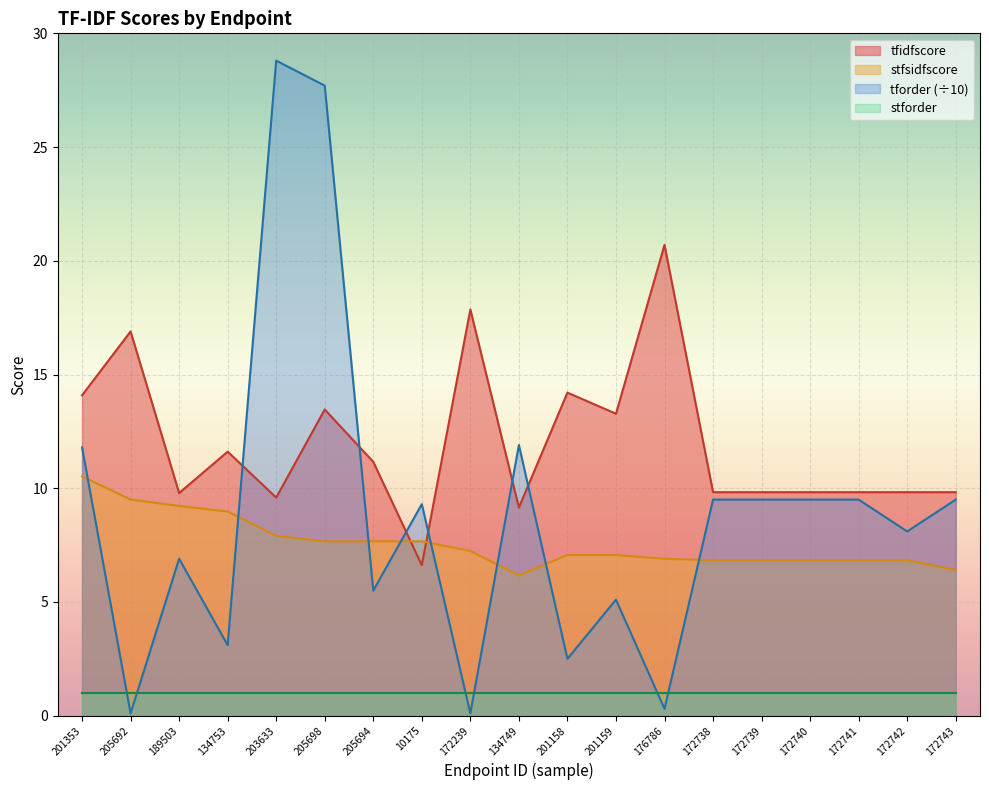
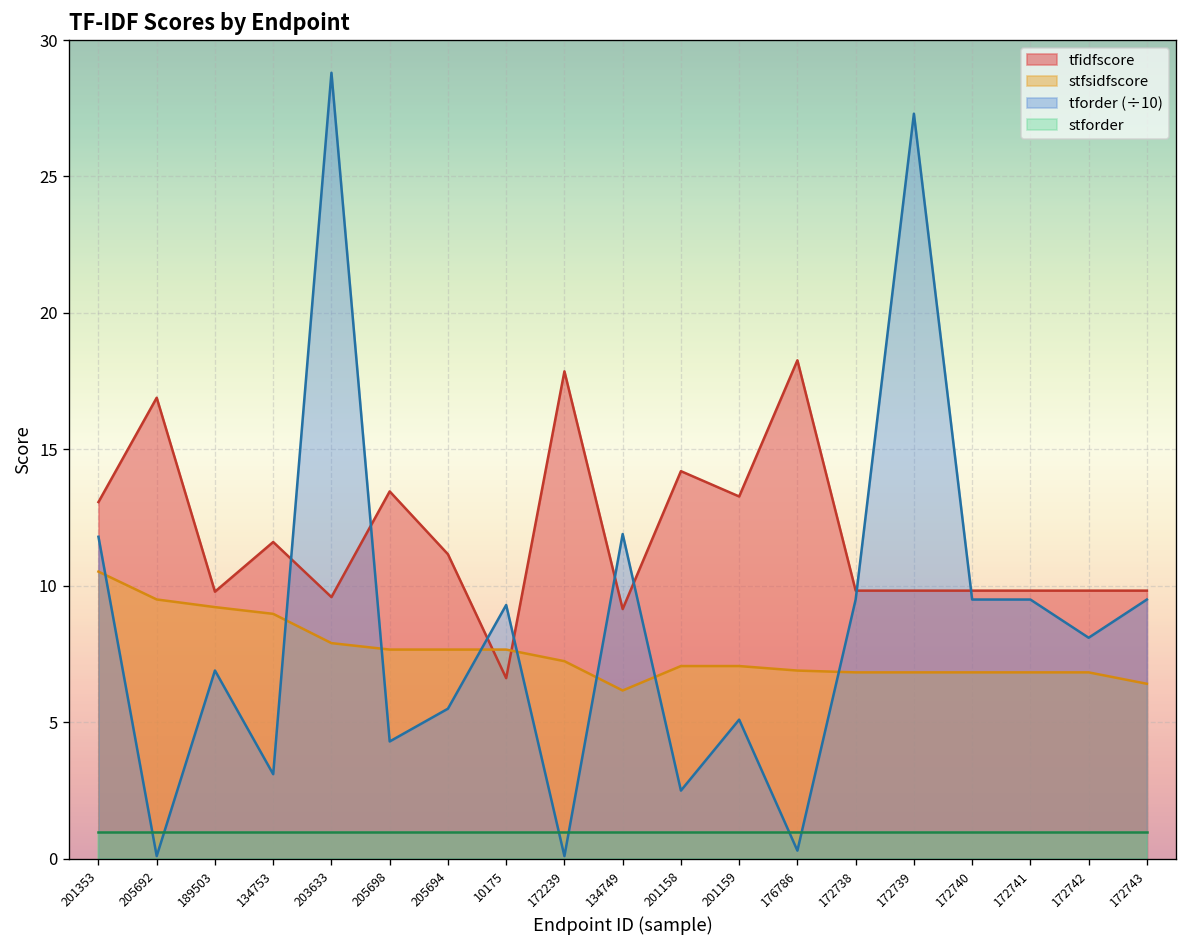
tfidfscore, 201353: 14.1 -> 13.1
tforder (÷10), 205698: 27.7 -> 4.3
tfidfscore, 176786: 20.7 -> 18.3
tforder (÷10), 172739: 9.5 -> 27.3
